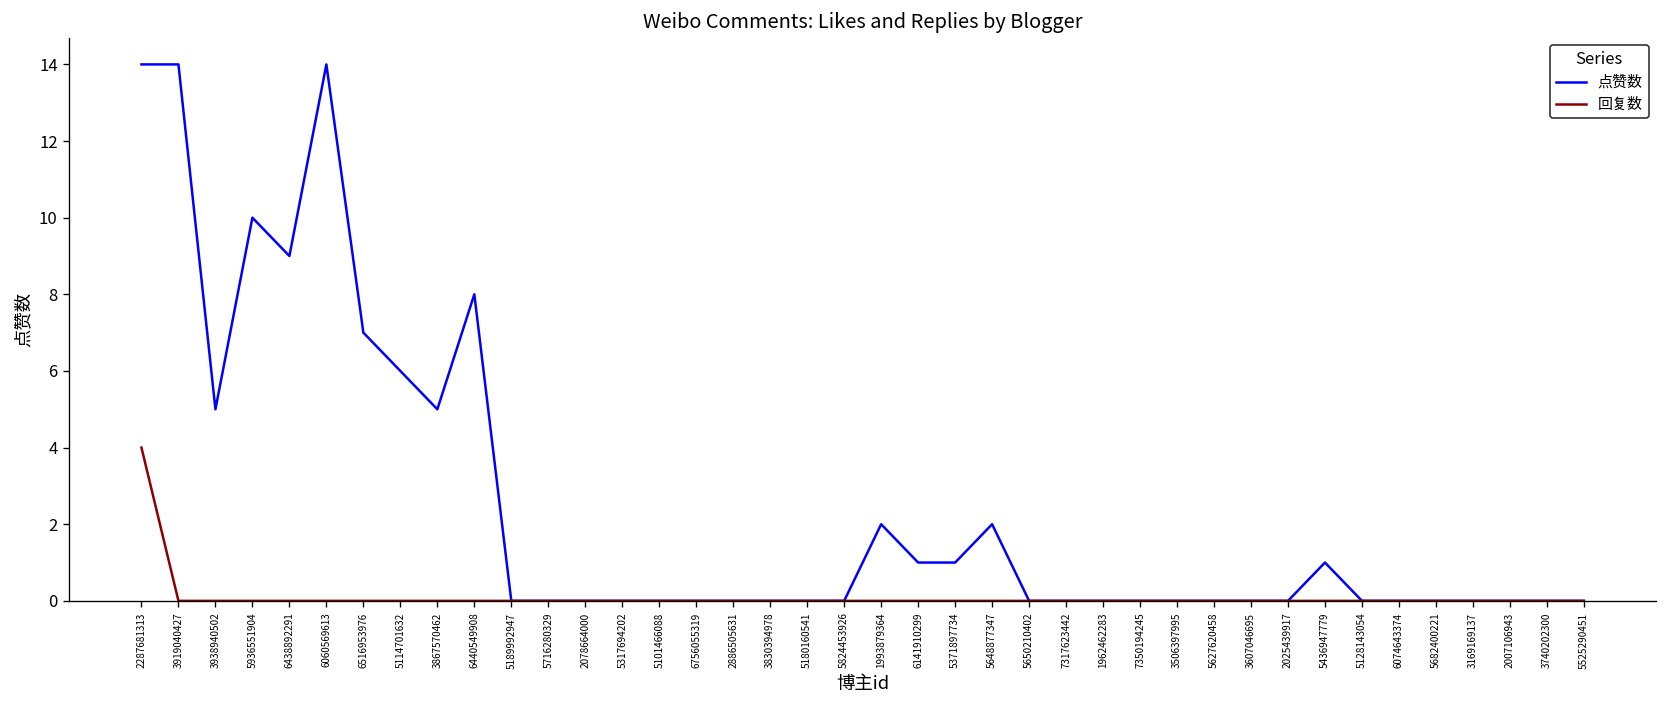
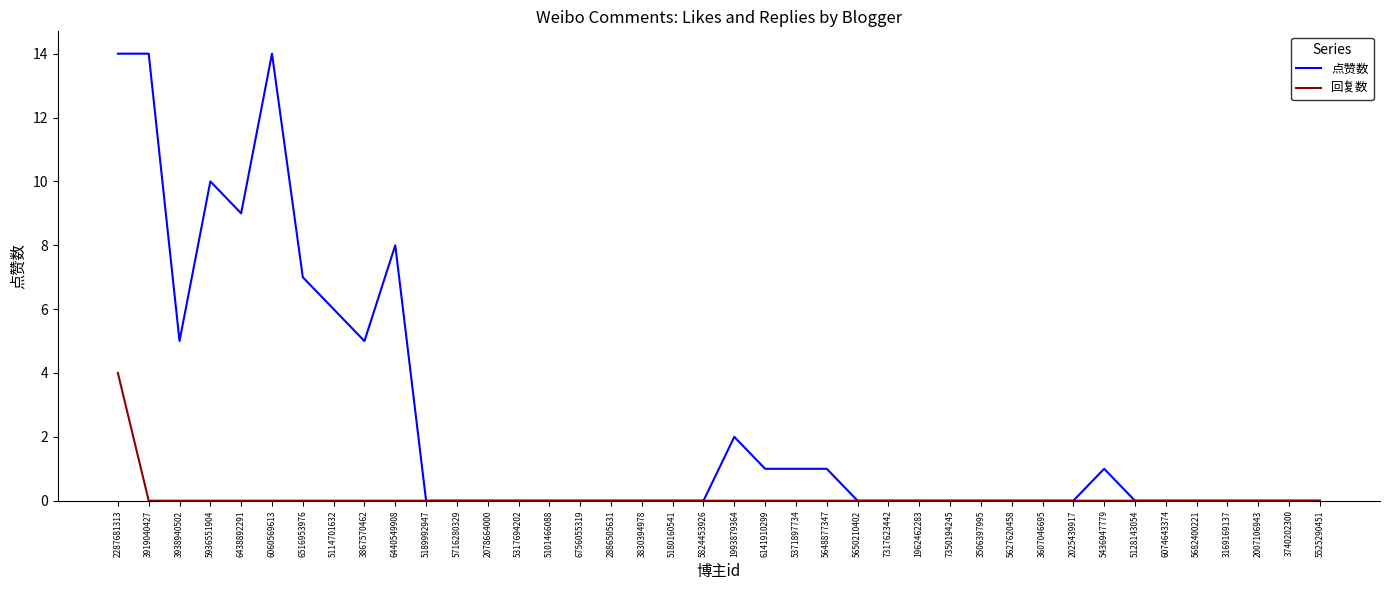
点赞数, 5648877347: 2 -> 1
